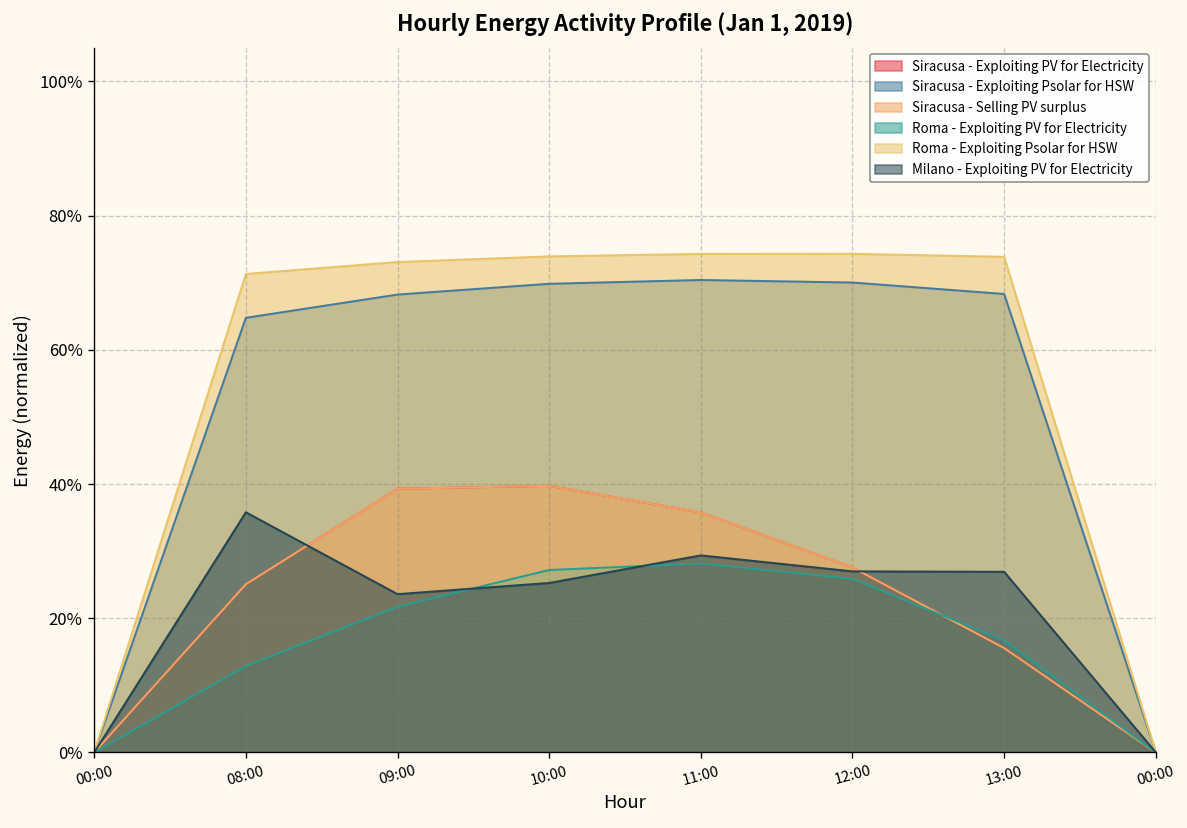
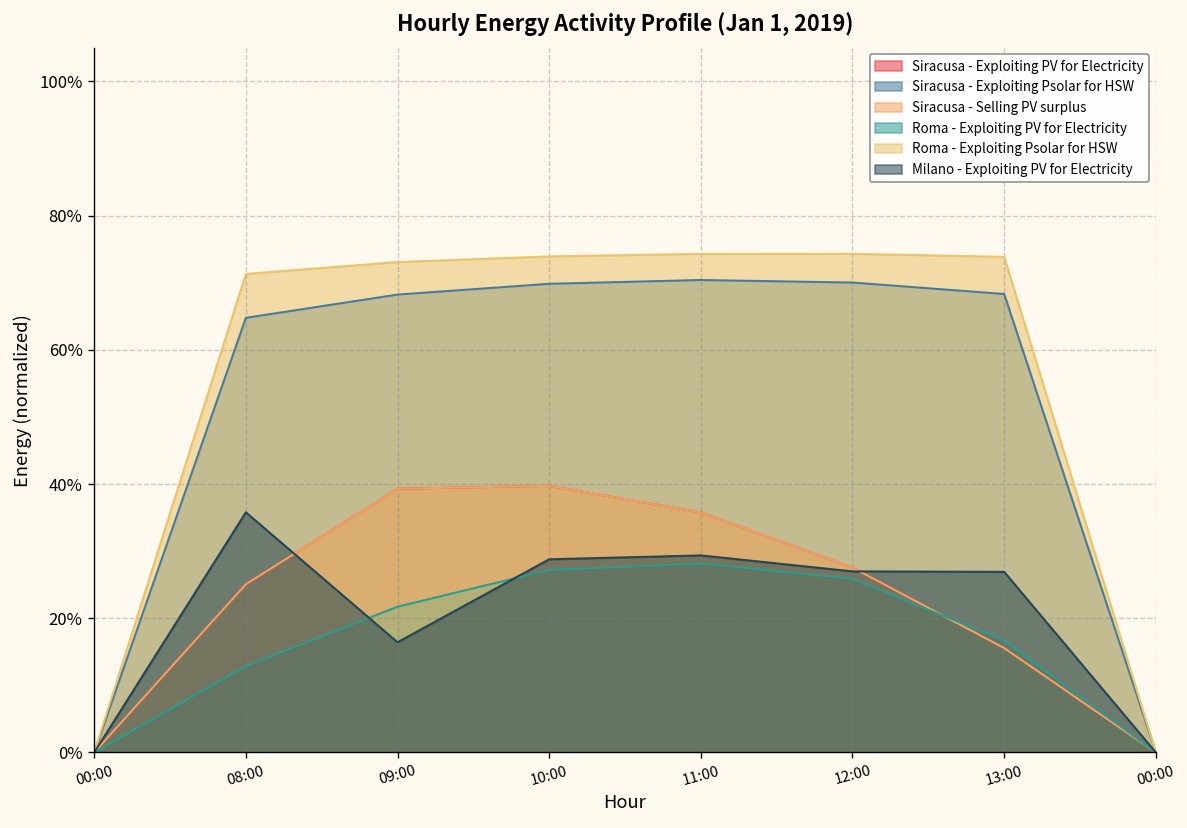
Milano - Exploiting PV for Electricity, 09:00: 24% -> 16%
Milano - Exploiting PV for Electricity, 10:00: 25% -> 29%
